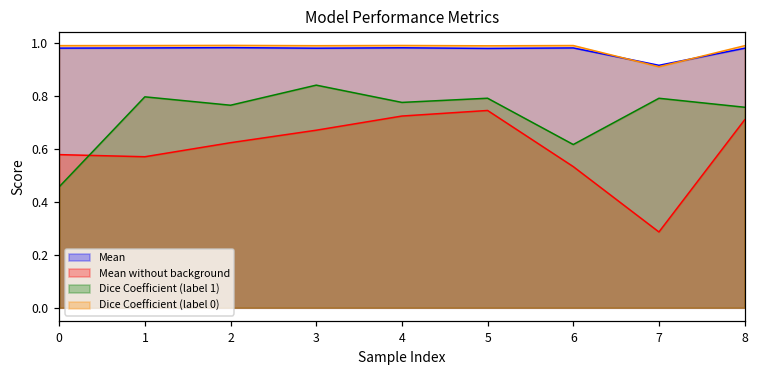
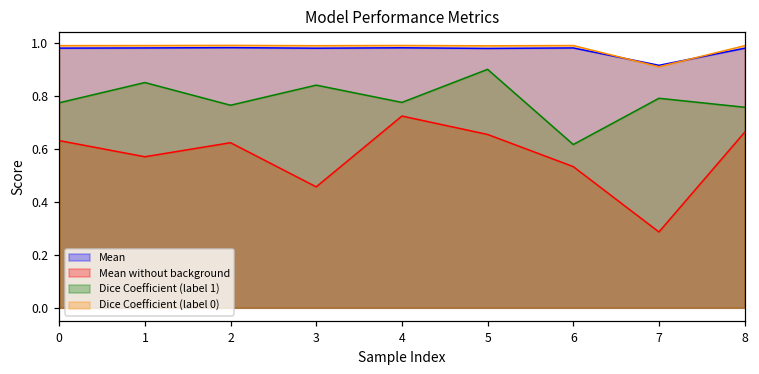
Mean without background, 0: 0.58 -> 0.63
Dice Coefficient (label 1), 0: 0.46 -> 0.77
Dice Coefficient (label 1), 1: 0.80 -> 0.85
Mean without background, 3: 0.67 -> 0.46
Mean without background, 5: 0.74 -> 0.65
Dice Coefficient (label 1), 5: 0.79 -> 0.90
Mean without background, 8: 0.71 -> 0.66
